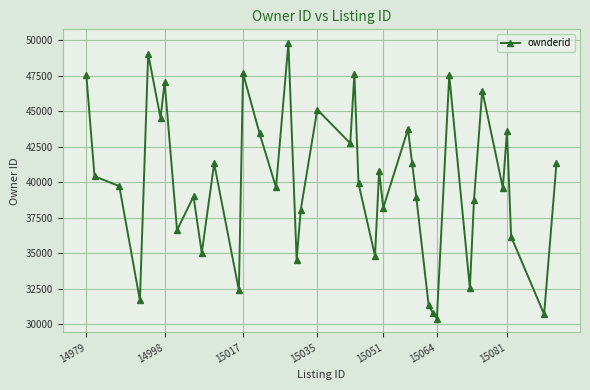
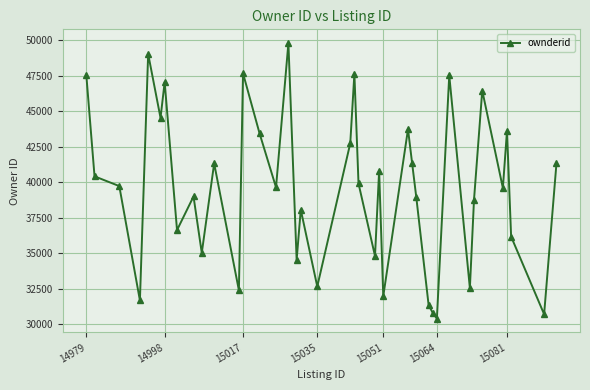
15035: 45100 -> 32700
15051: 38200 -> 32000
